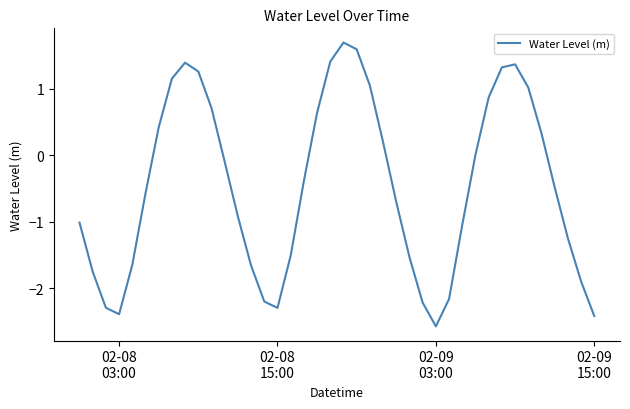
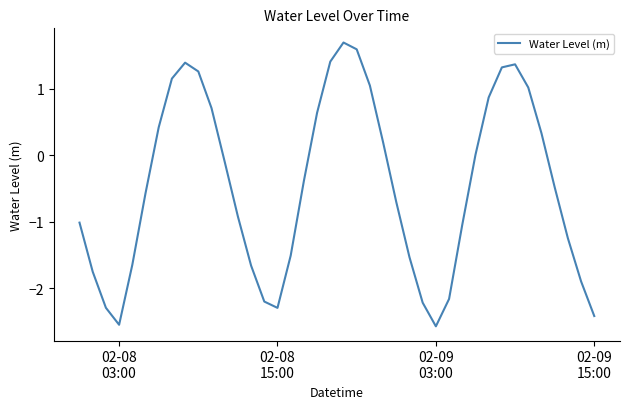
02-08 03:00: -2.4 -> -2.6
